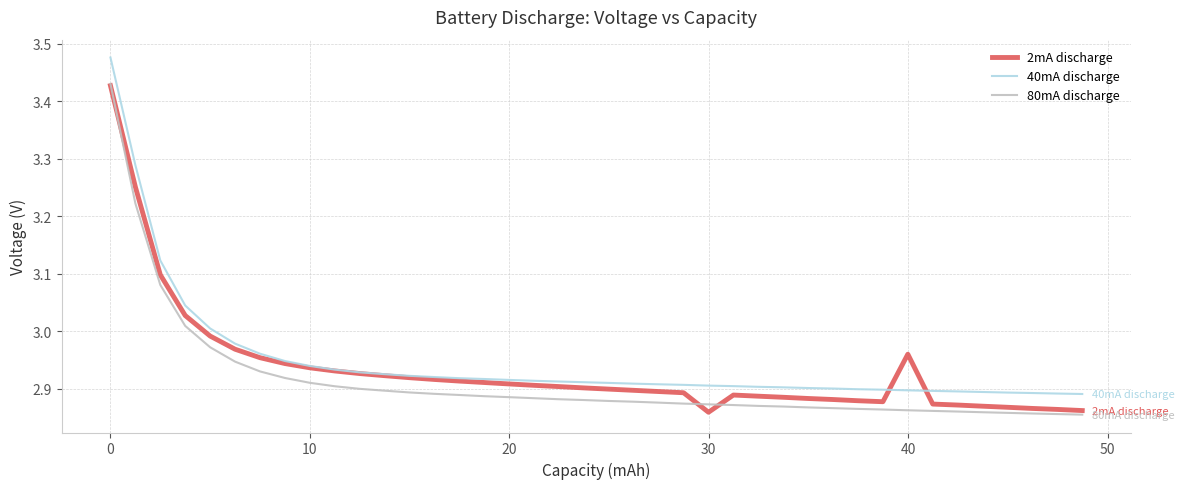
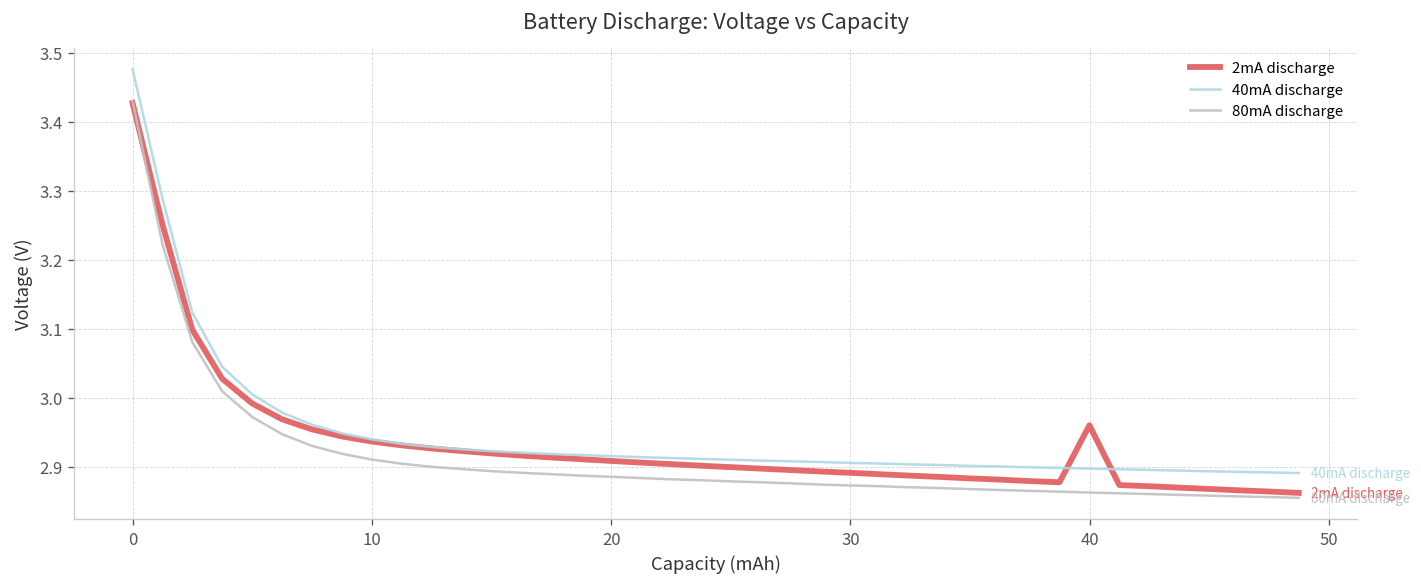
2mA discharge, 30: 2.86 -> 2.89
